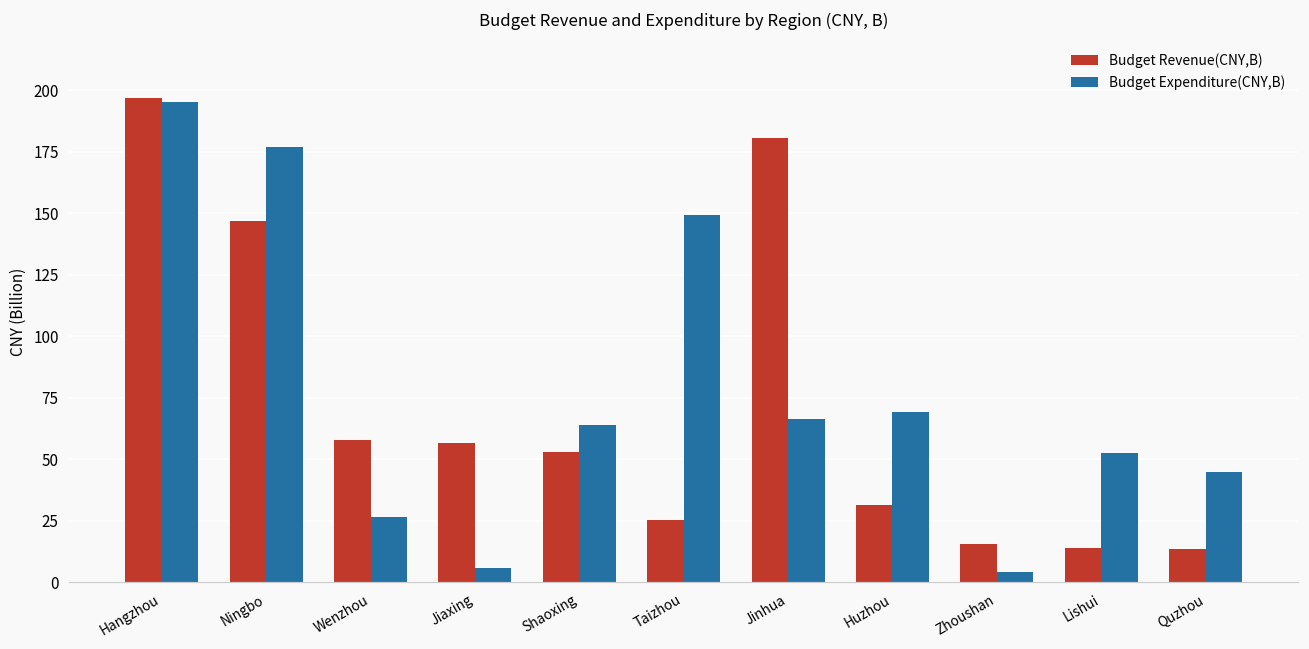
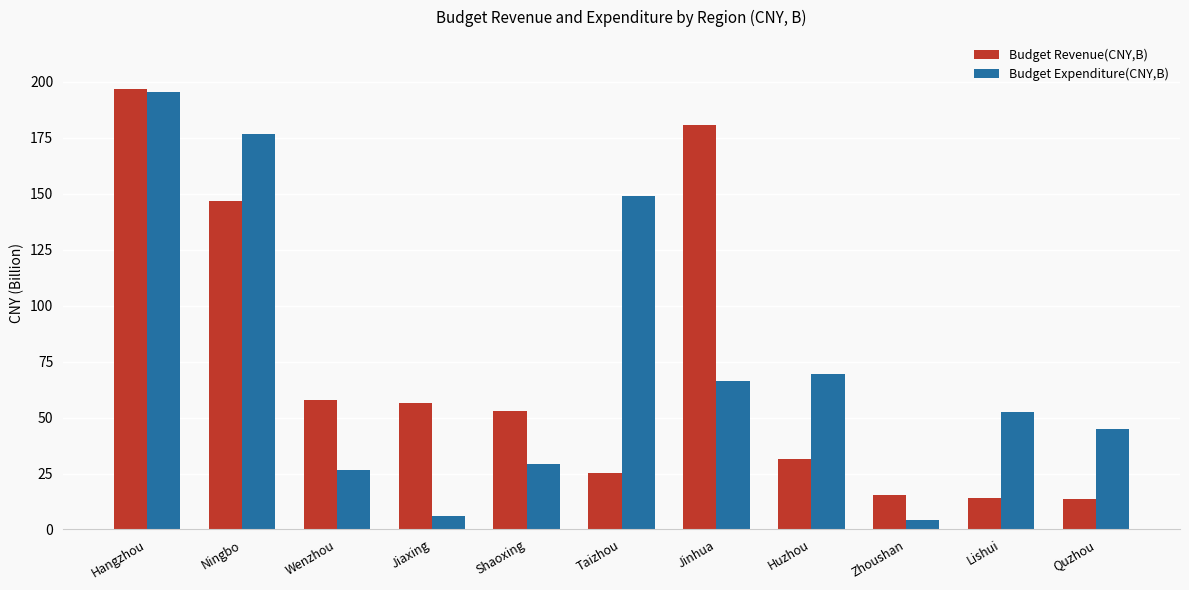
Budget Expenditure(CNY,B), Shaoxing: 64 -> 29
